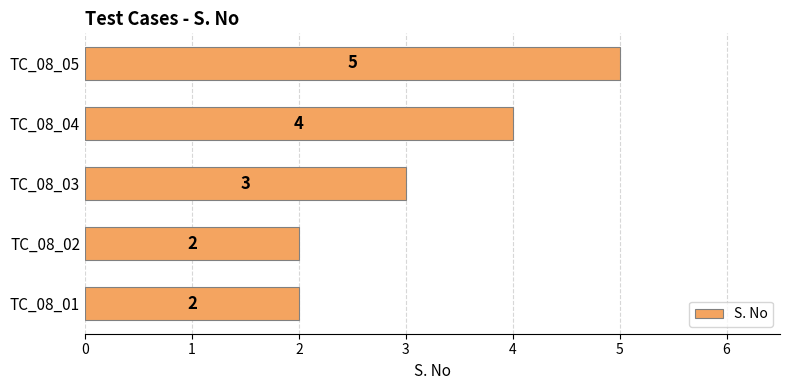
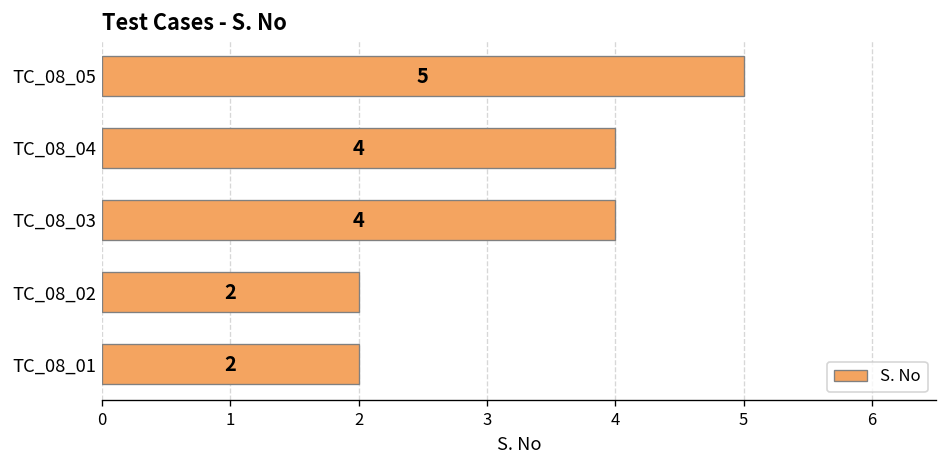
TC_08_03: 3 -> 4
